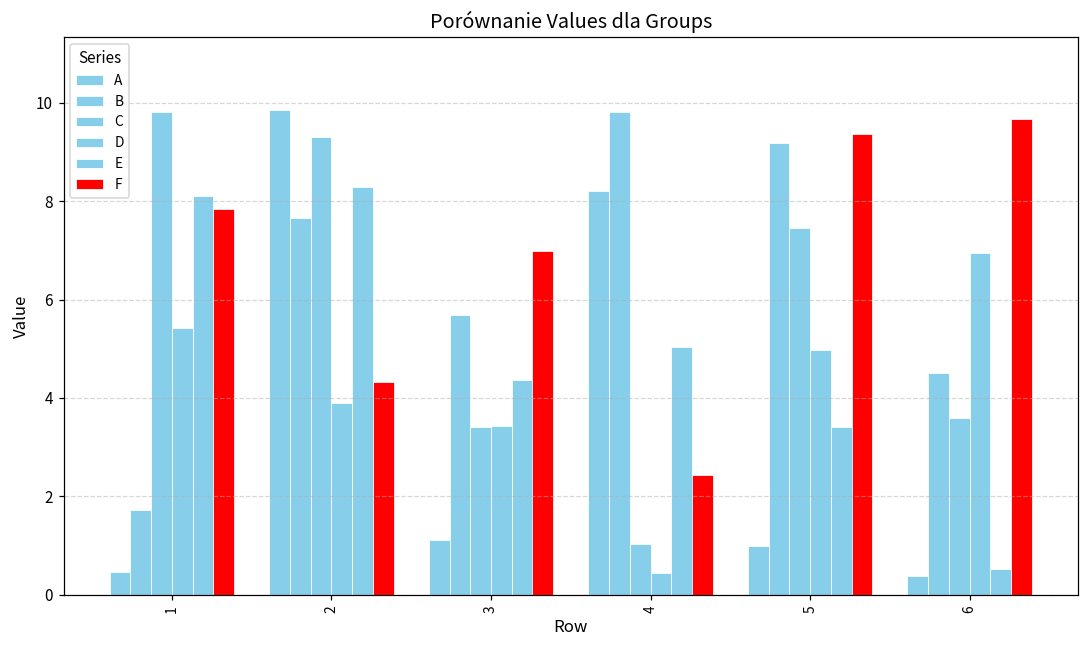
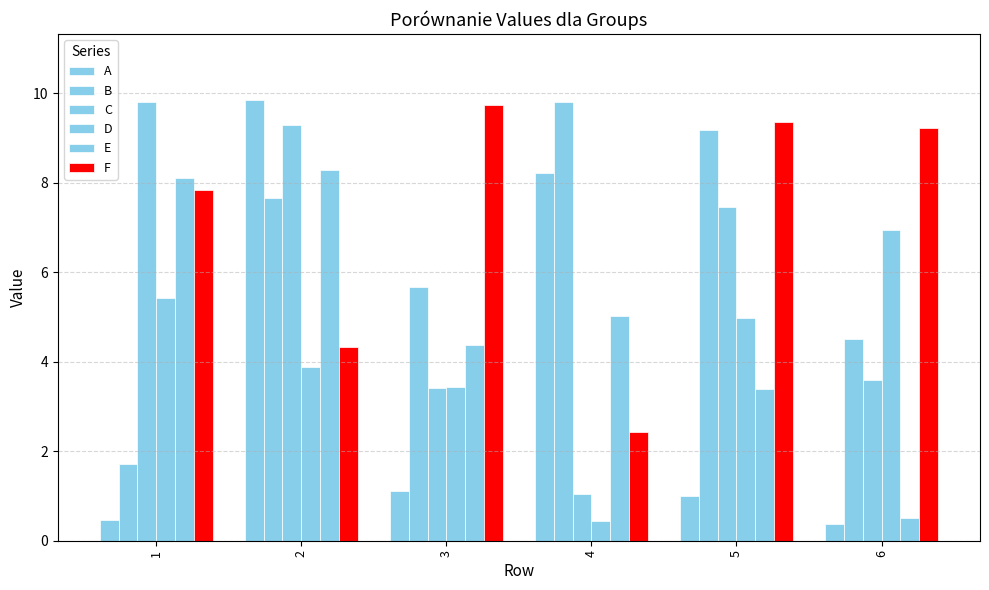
F, 3: 7.0 -> 9.8
F, 6: 9.7 -> 9.2
